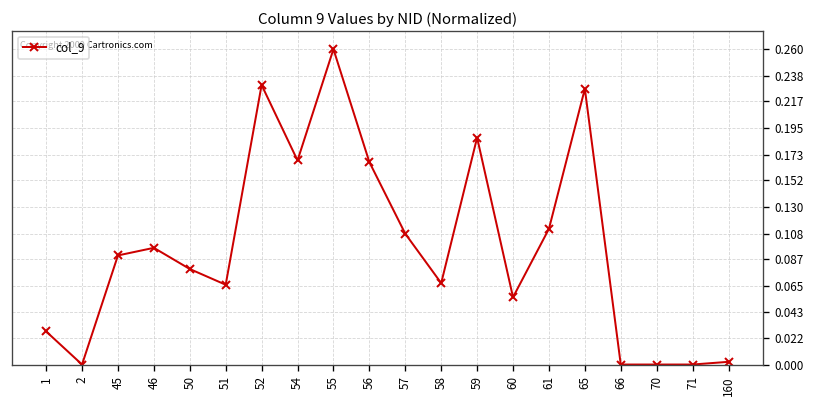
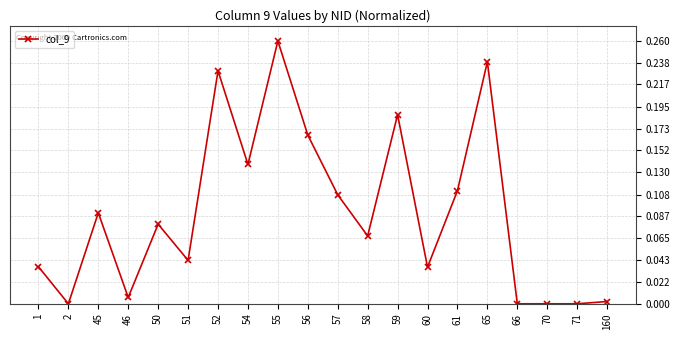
1: 0.027 -> 0.037
46: 0.096 -> 0.006
51: 0.066 -> 0.043
54: 0.168 -> 0.138
60: 0.055 -> 0.036
65: 0.227 -> 0.239
